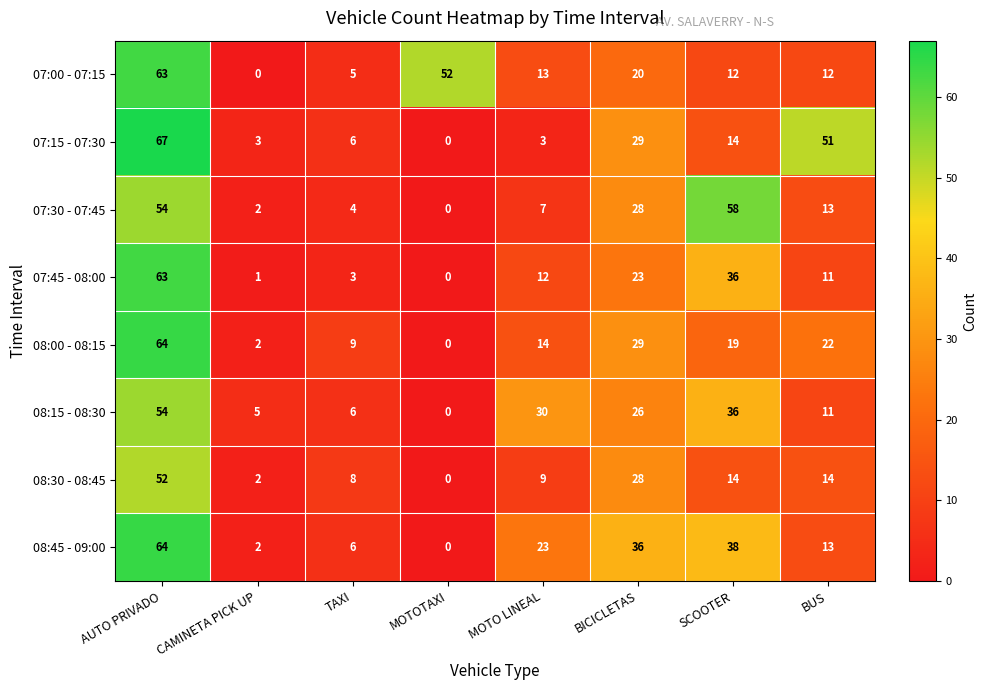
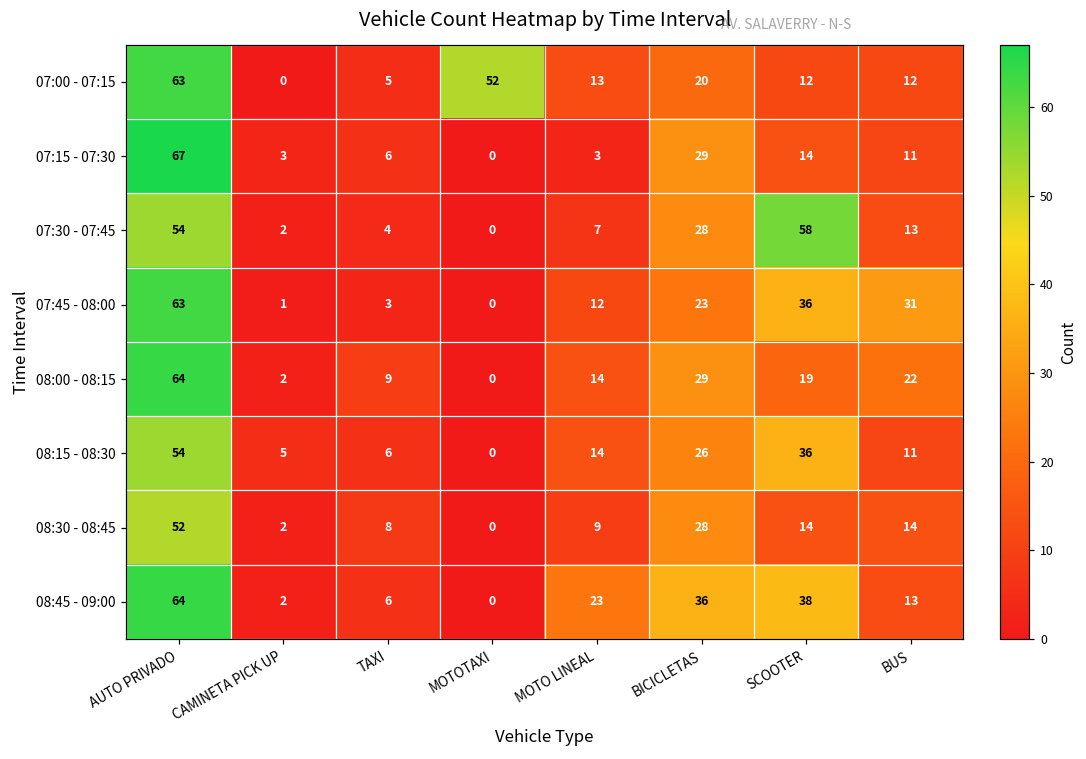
07:15 - 07:30, BUS: 51 -> 11
07:45 - 08:00, BUS: 11 -> 31
08:15 - 08:30, MOTO LINEAL: 30 -> 14
